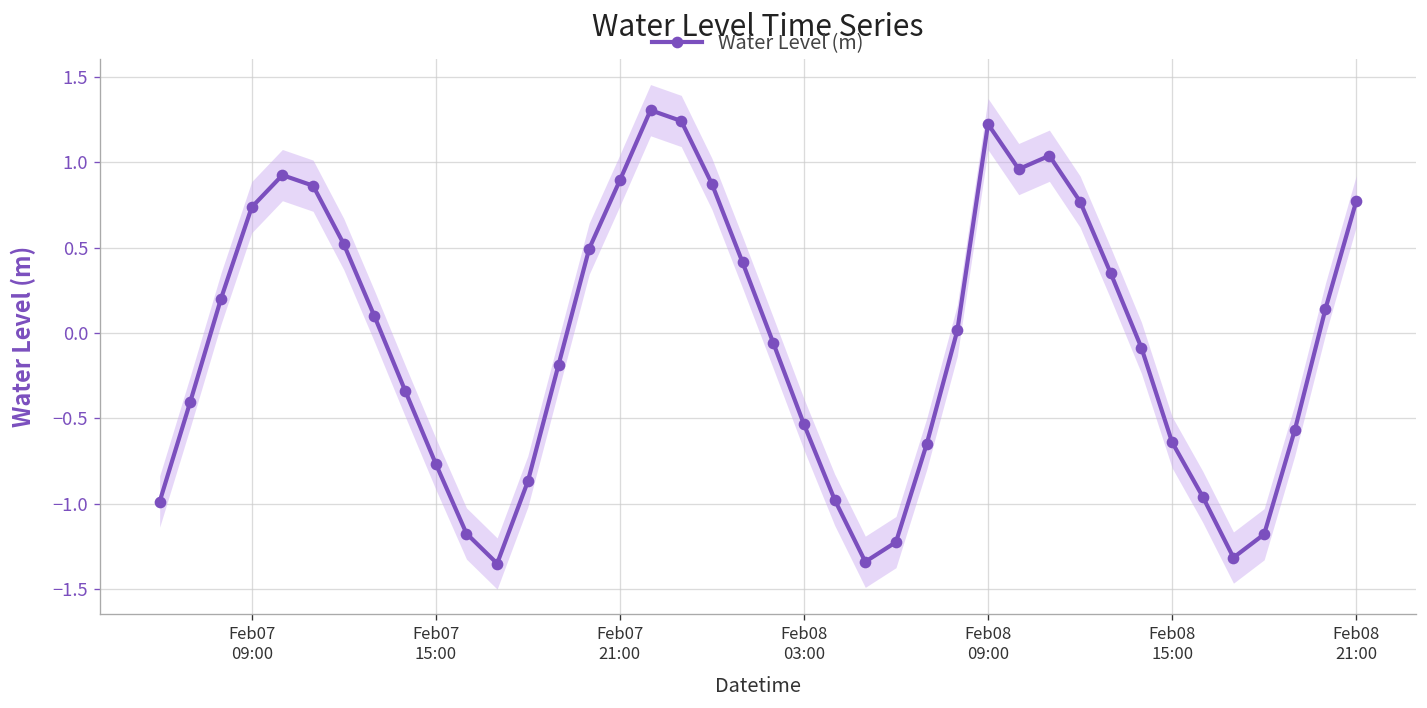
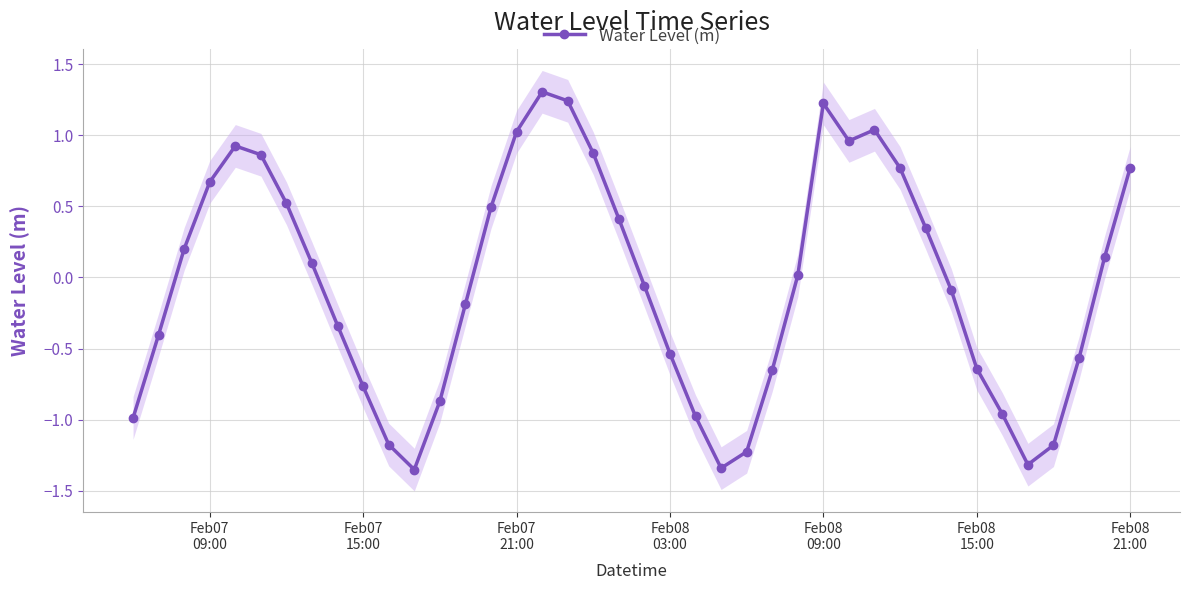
Water Level (m), Feb07 09:00: 0.74 -> 0.67
Water Level (m), Feb07 21:00: 0.89 -> 1.02
